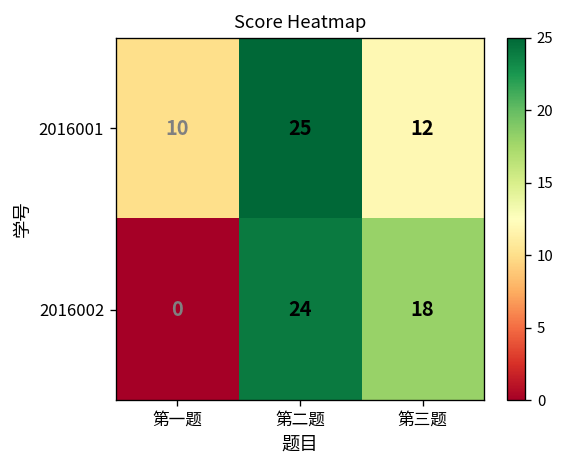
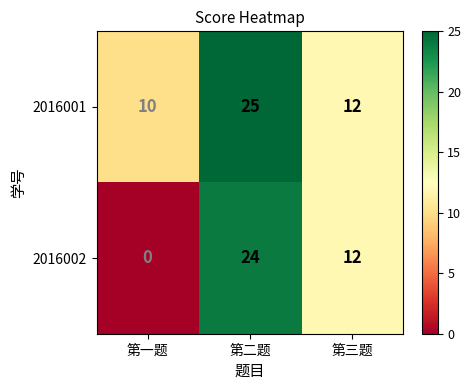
2016002, 第三题: 18 -> 12
